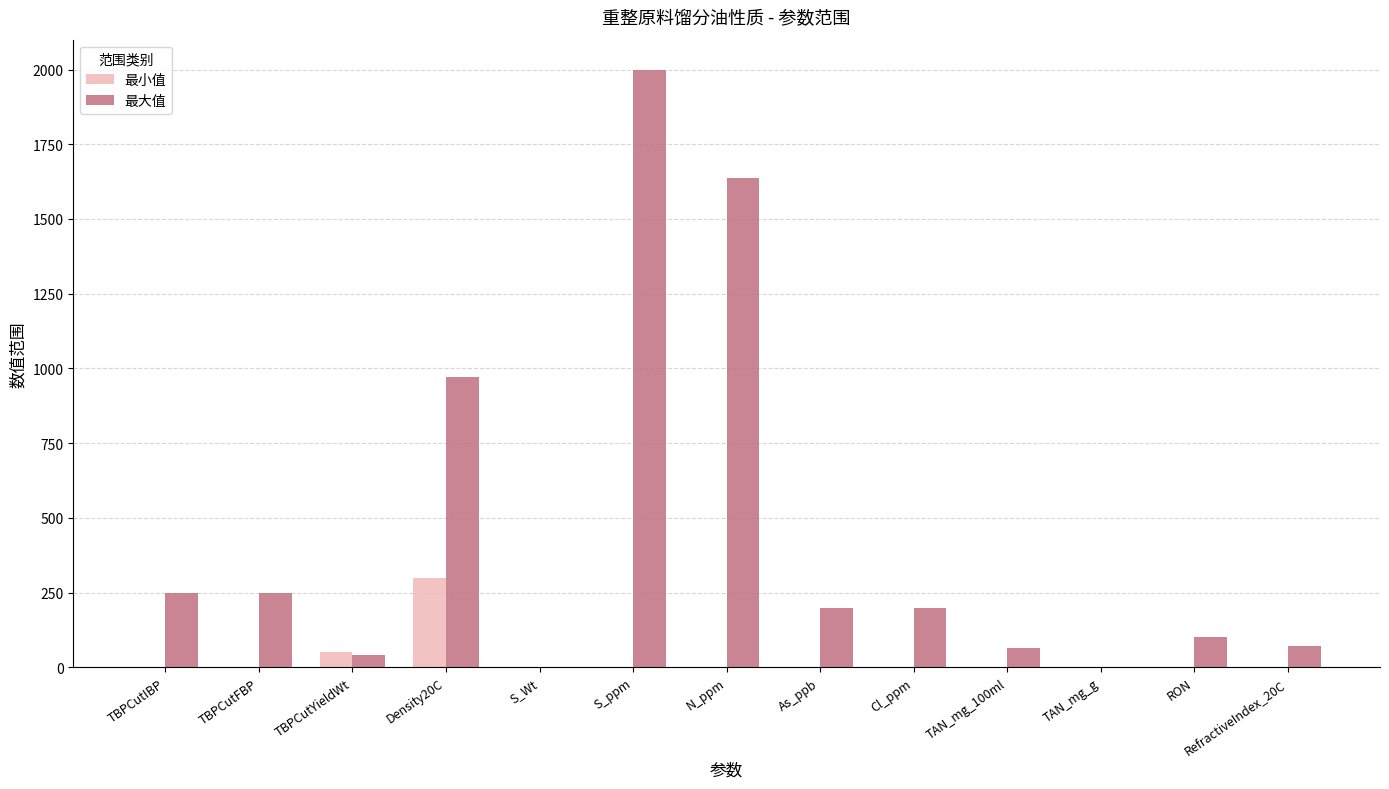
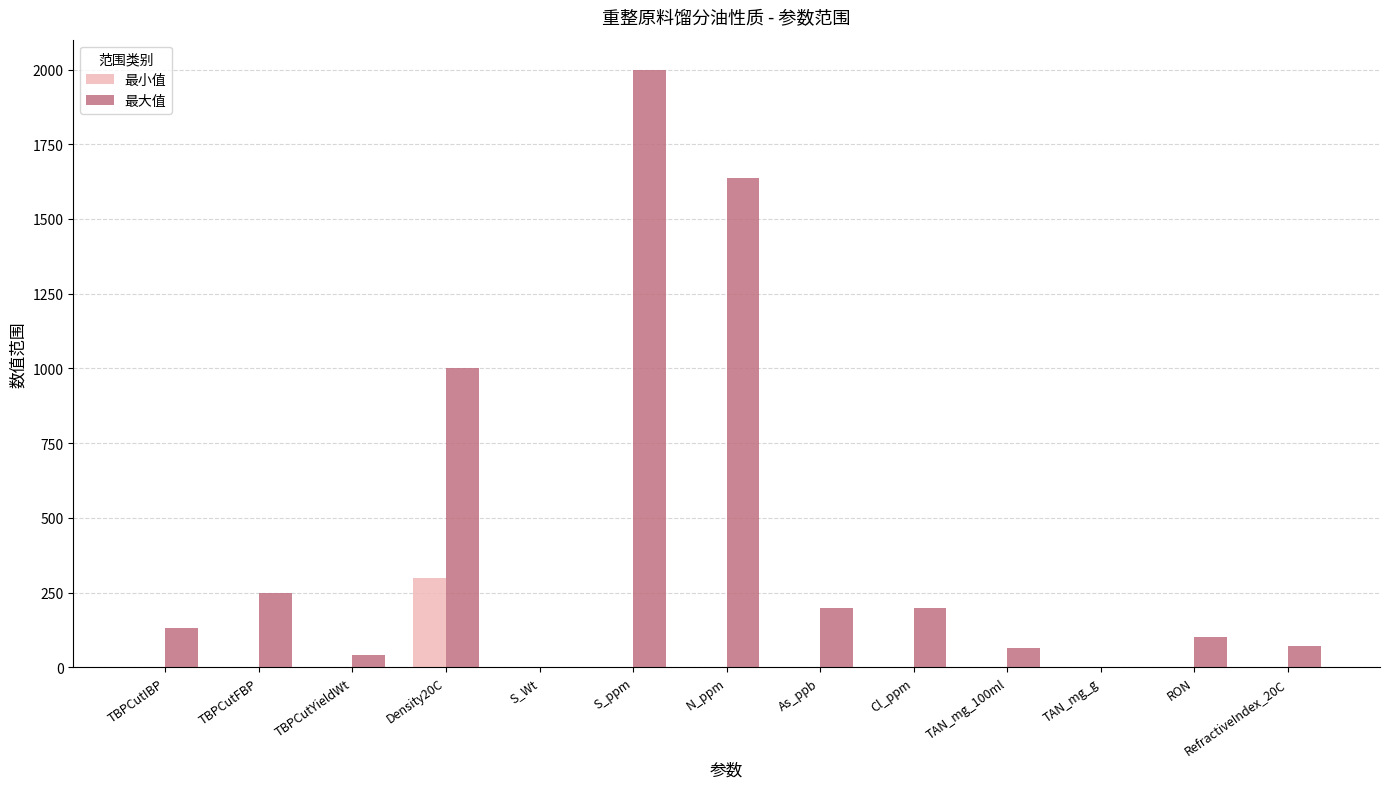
最大值, TBPCutIBP: 250 -> 130
最小值, TBPCutYieldWt: 50 -> 0
最大值, Density20C: 970 -> 1000
